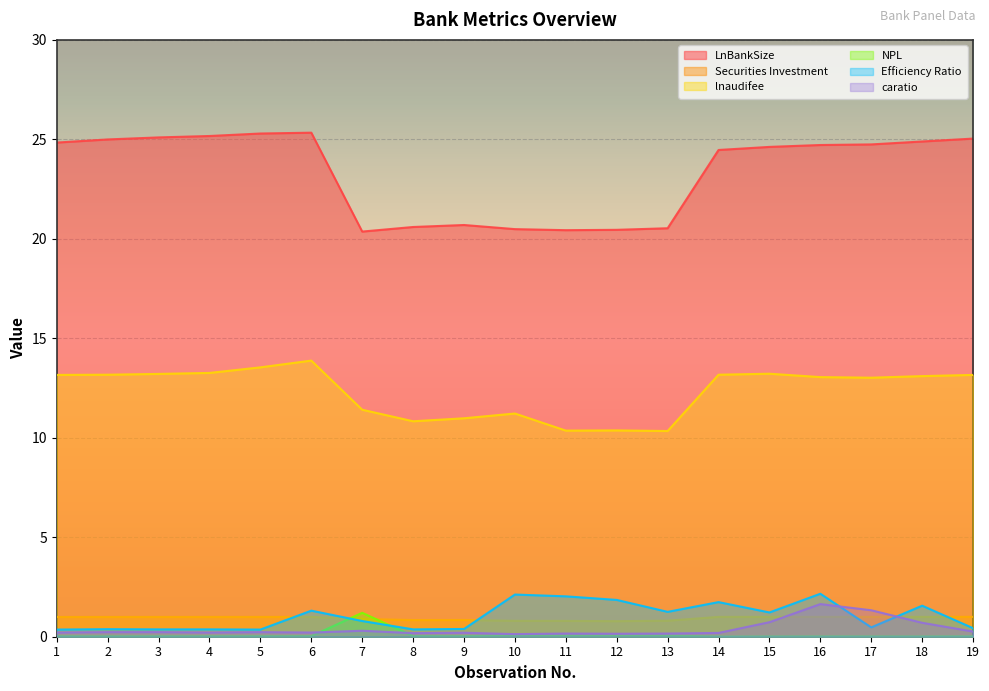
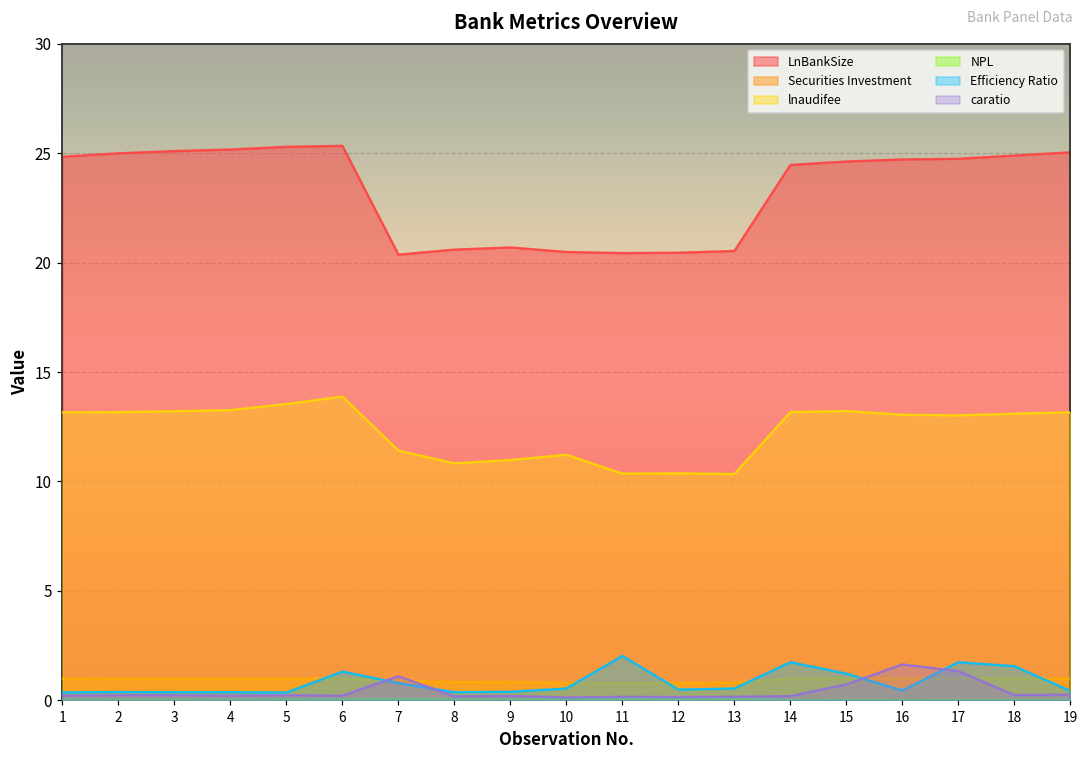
NPL, 7: 1.2 -> 0.1
caratio, 7: 0.3 -> 1.1
Efficiency Ratio, 10: 2.1 -> 0.5
Efficiency Ratio, 12: 1.9 -> 0.5
Efficiency Ratio, 13: 1.3 -> 0.5
Efficiency Ratio, 16: 2.2 -> 0.5
Efficiency Ratio, 17: 0.5 -> 1.7
caratio, 18: 0.7 -> 0.2
